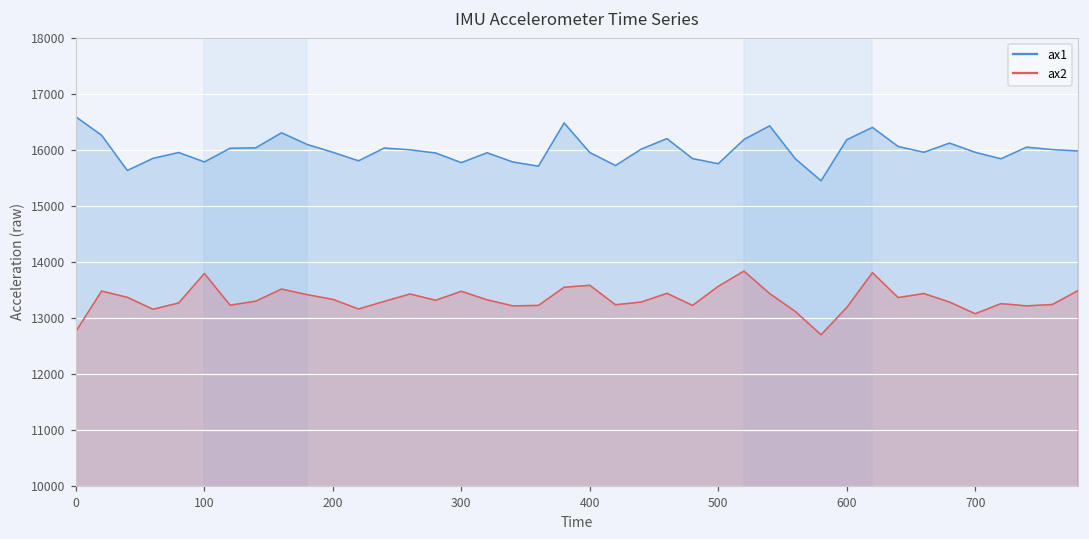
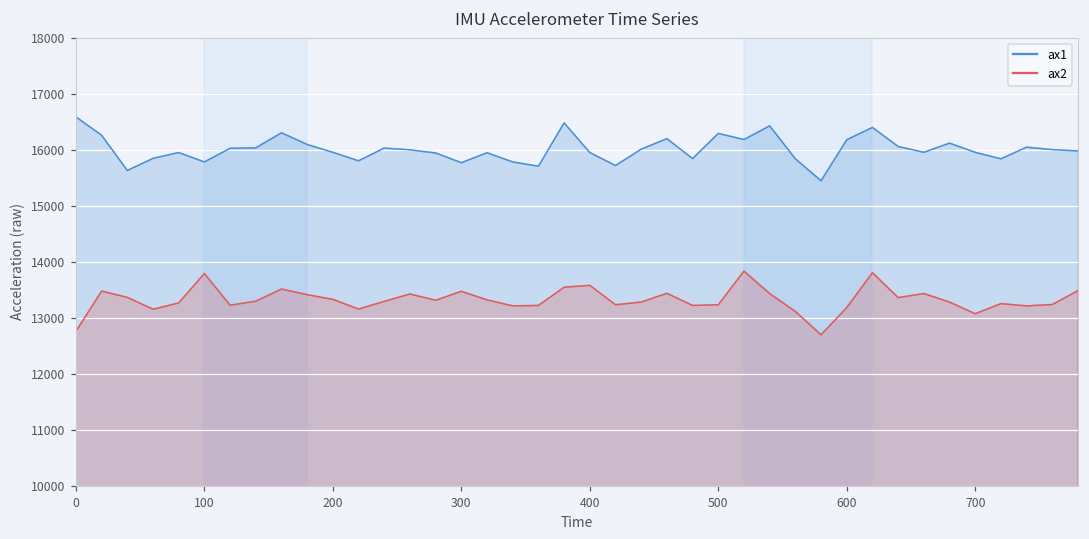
ax1, 500: 15700 -> 16300
ax2, 500: 13600 -> 13200
